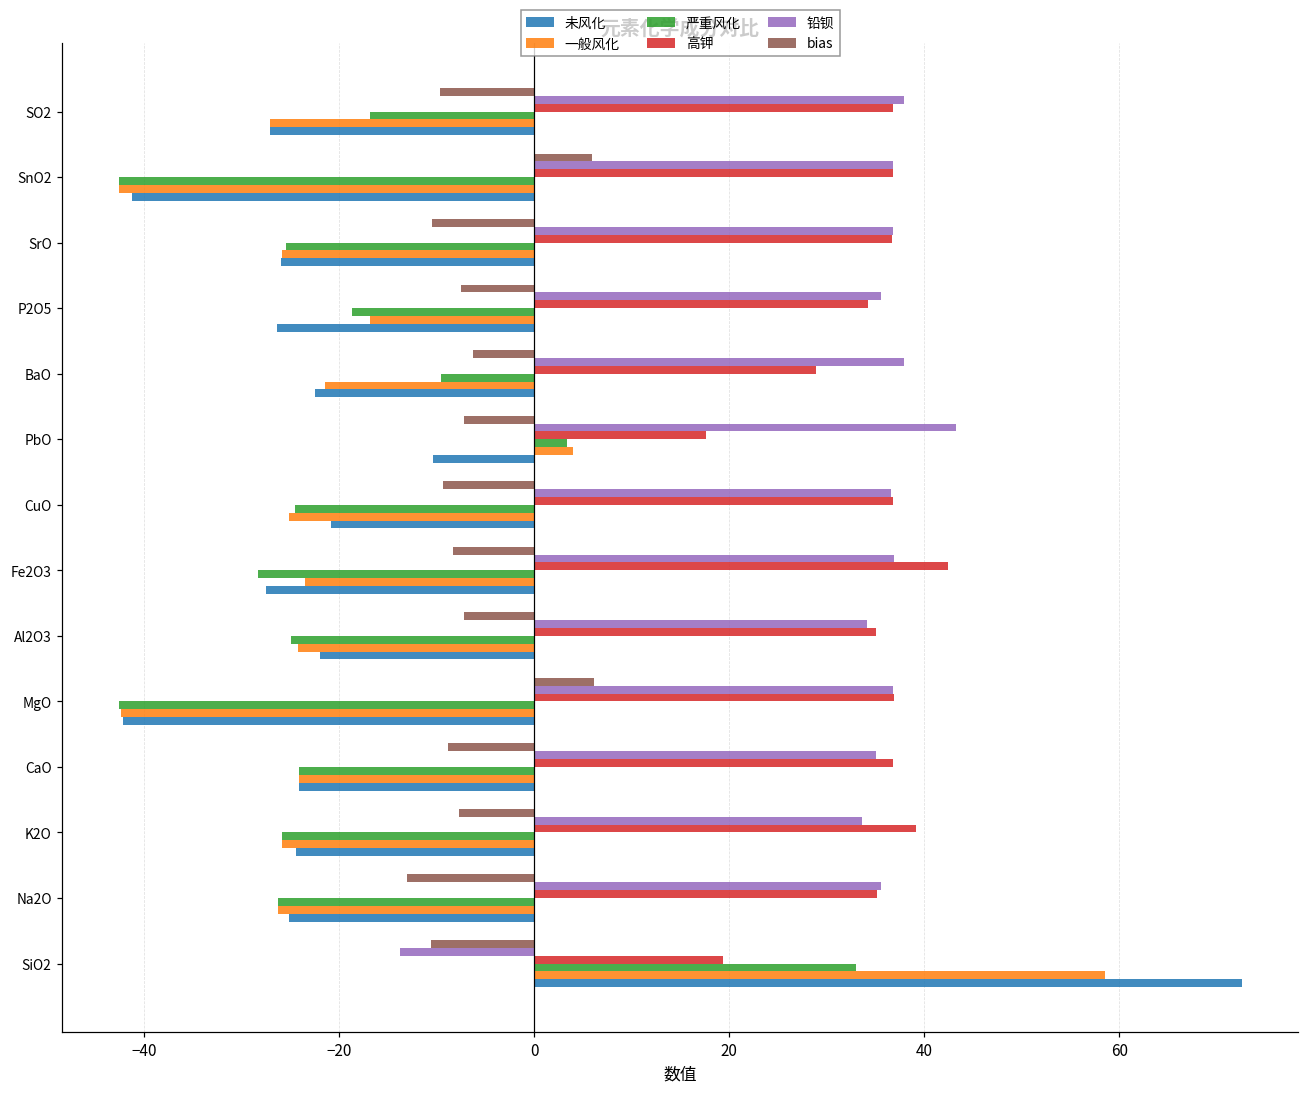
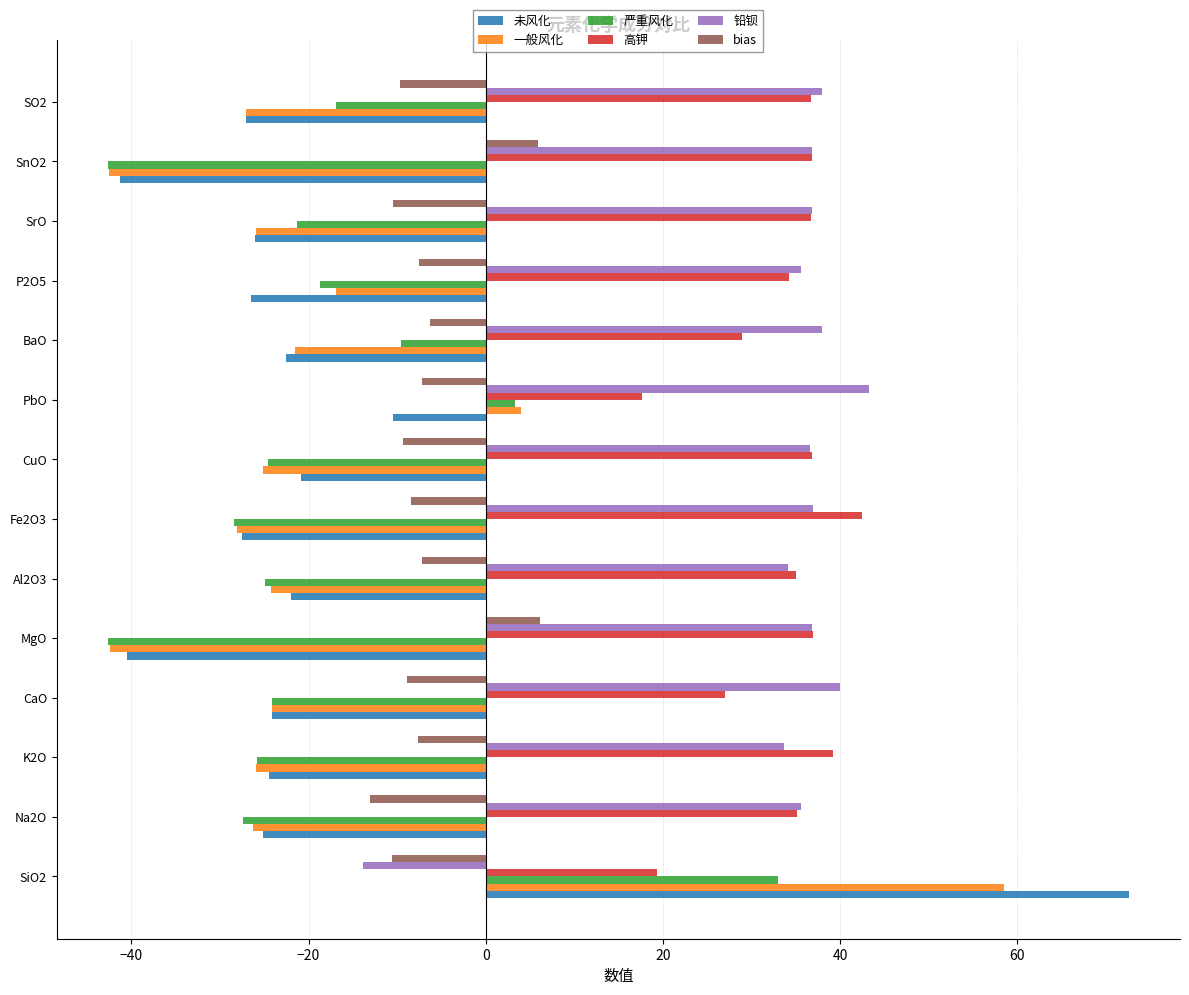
严重风化, SrO: -25 -> -21
一般风化, Fe2O3: -23 -> -28
未风化, MgO: -42 -> -41
铅钡, CaO: 35 -> 40
高钾, CaO: 37 -> 27
严重风化, Na2O: -26 -> -27
